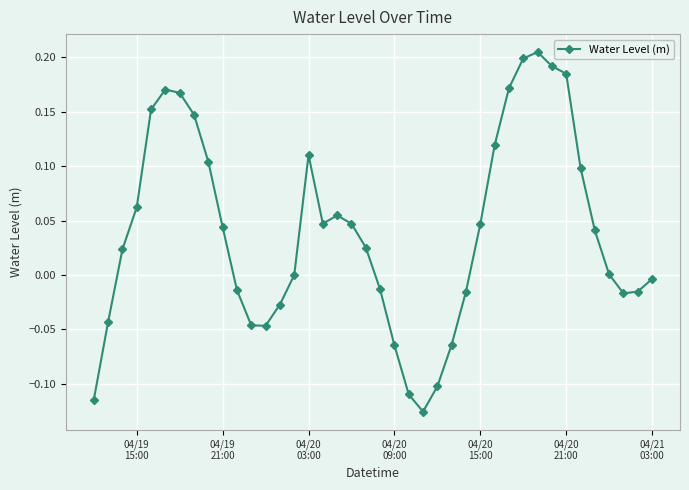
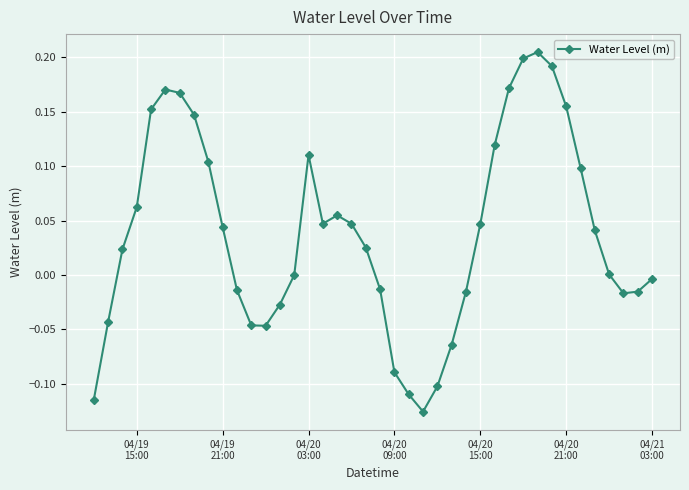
04/20 09:00: -0.065 -> -0.090
04/20 21:00: 0.185 -> 0.155
